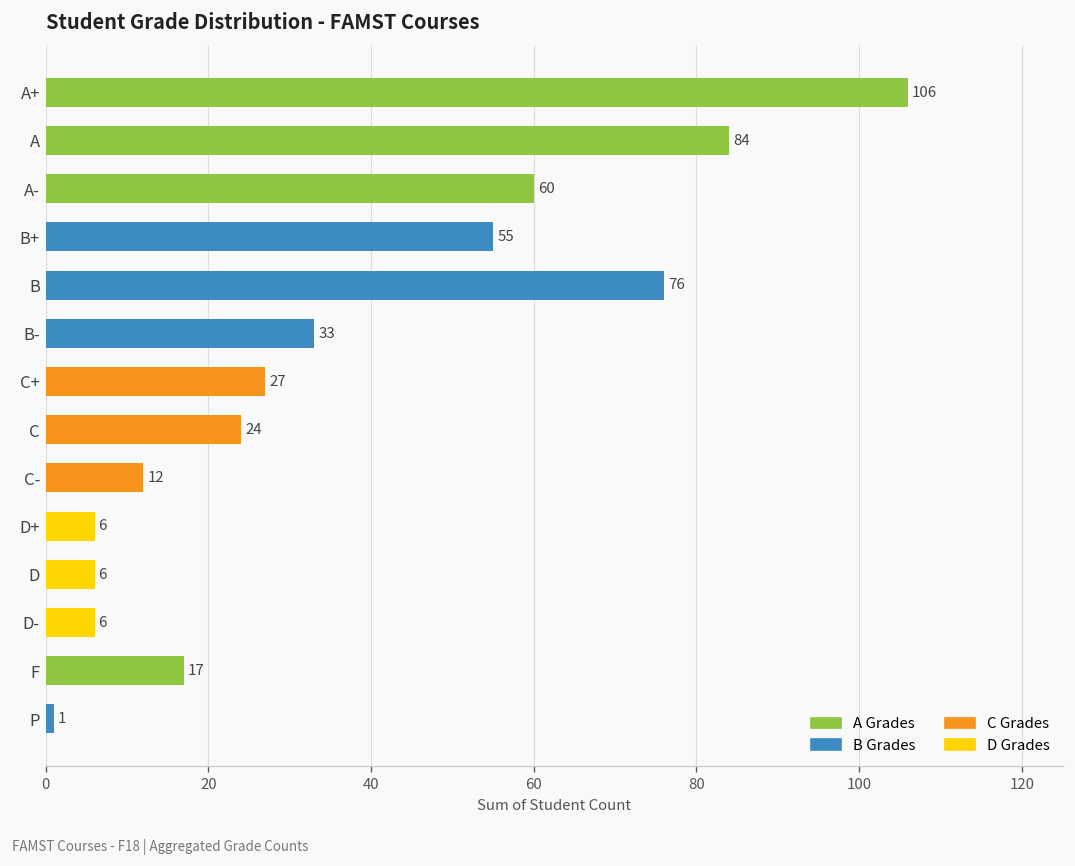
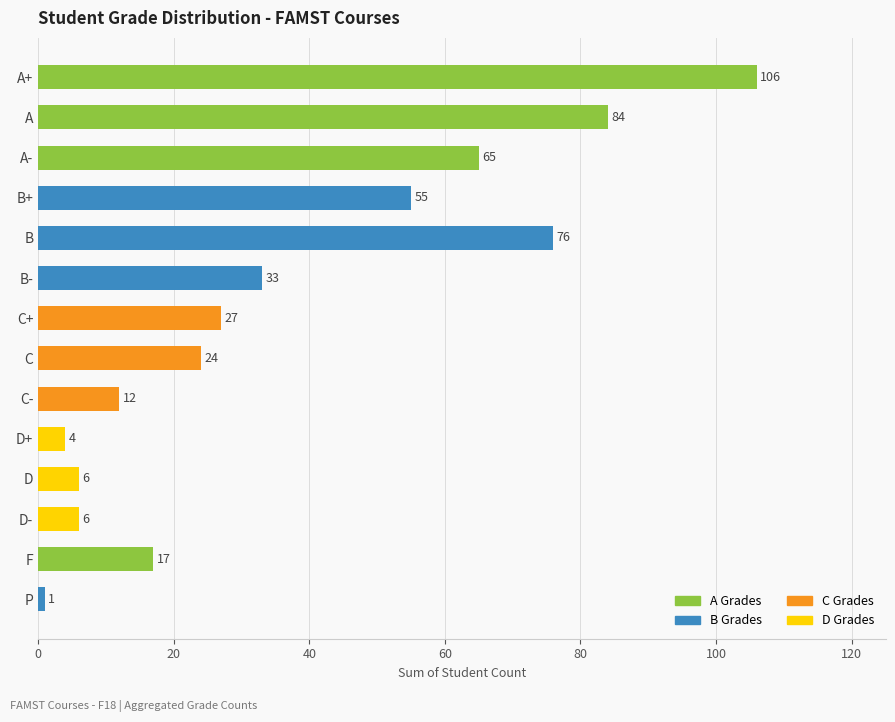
A-: 60 -> 65
D+: 6 -> 4
